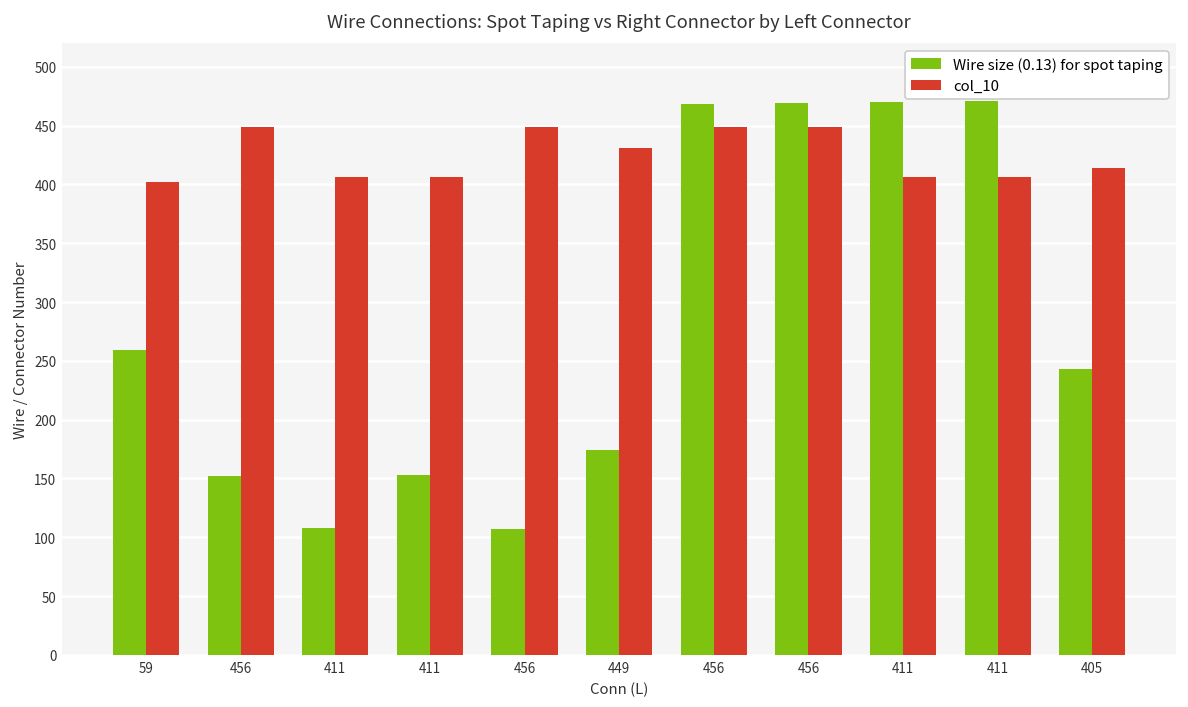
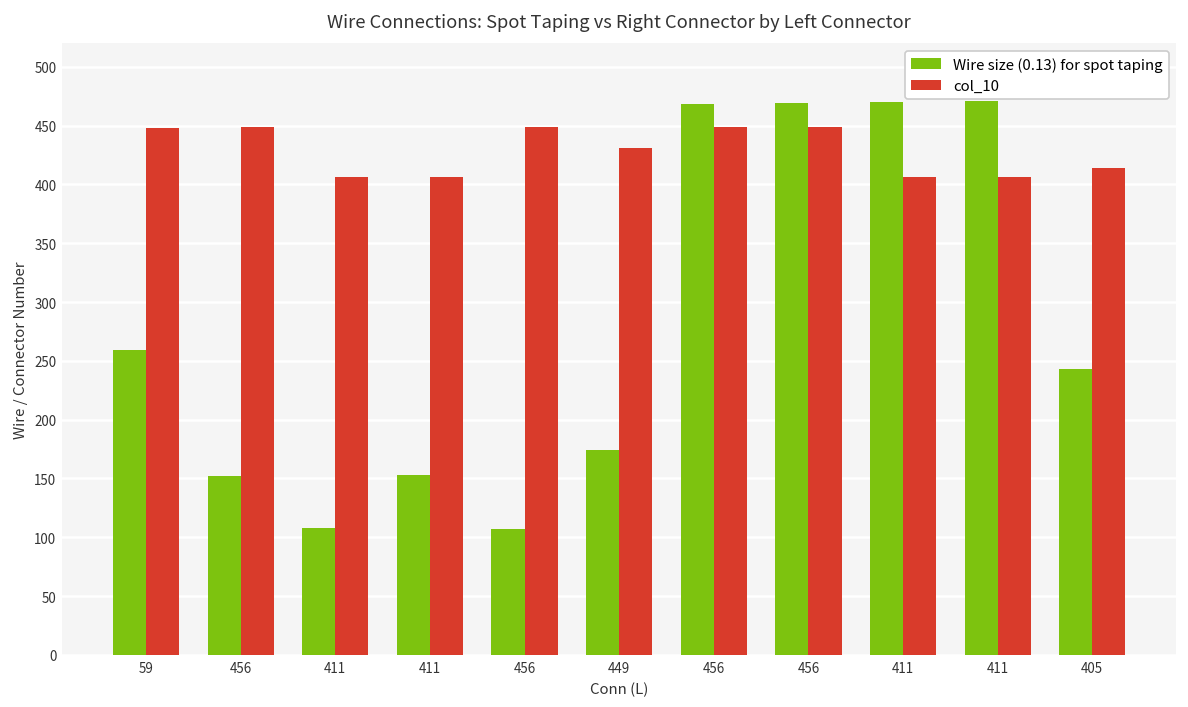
col_10, 59: 400 -> 450
